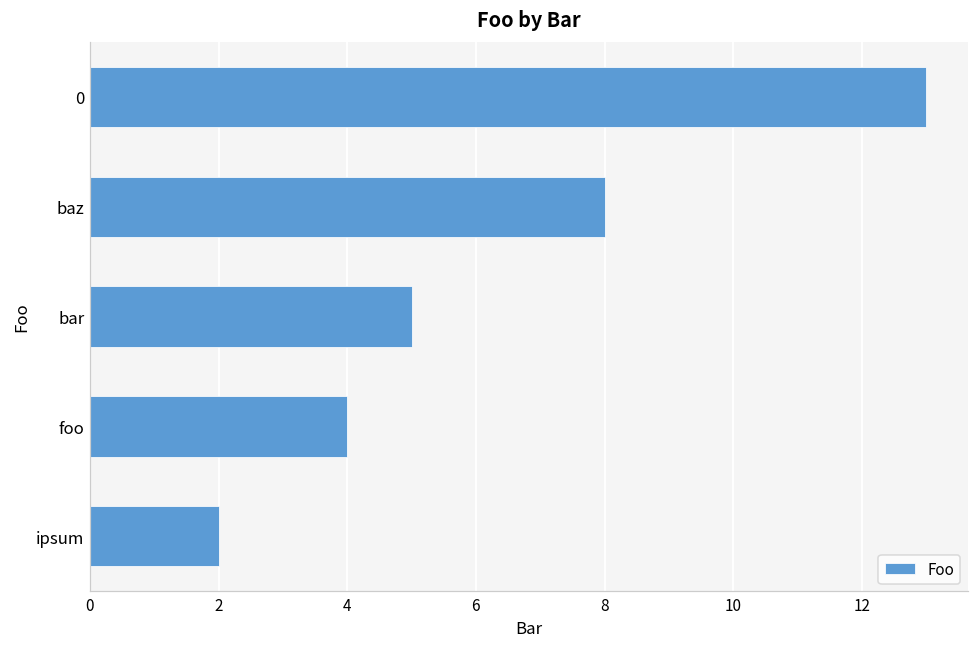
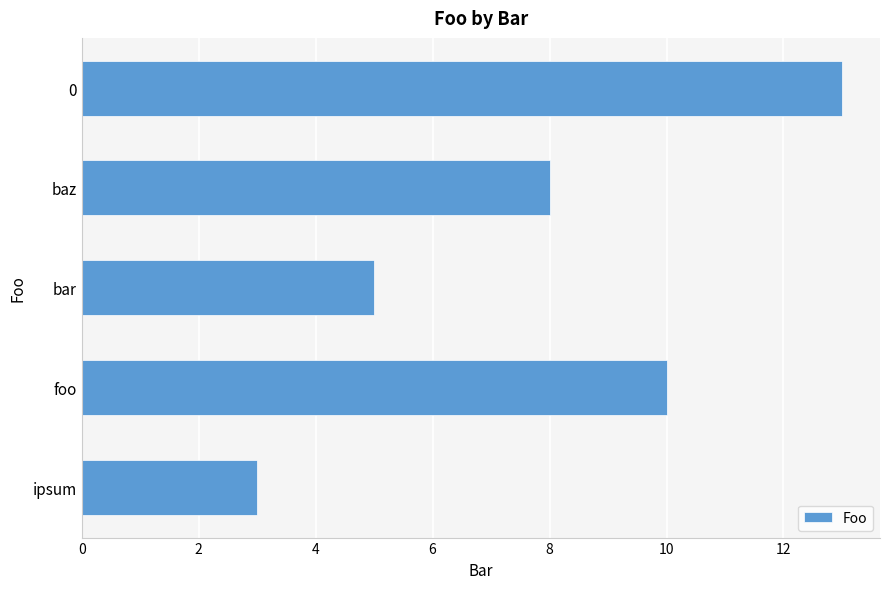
foo: 4 -> 10
ipsum: 2 -> 3
